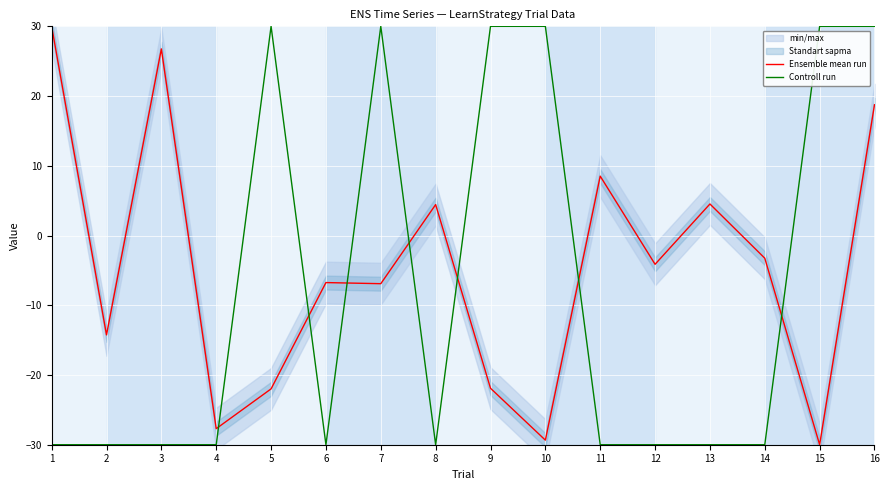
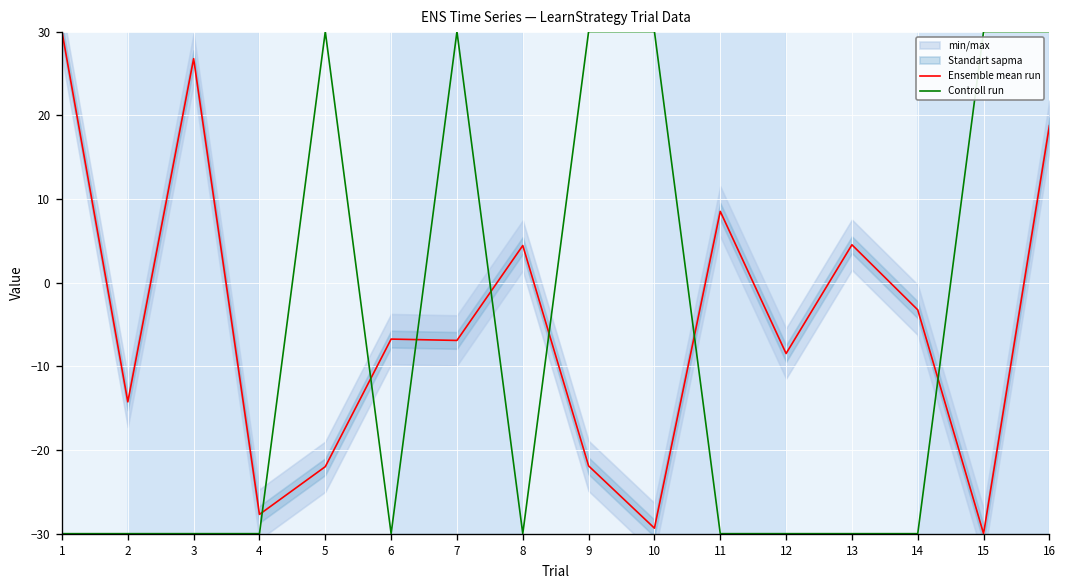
Ensemble mean run, 12: -4 -> -8
